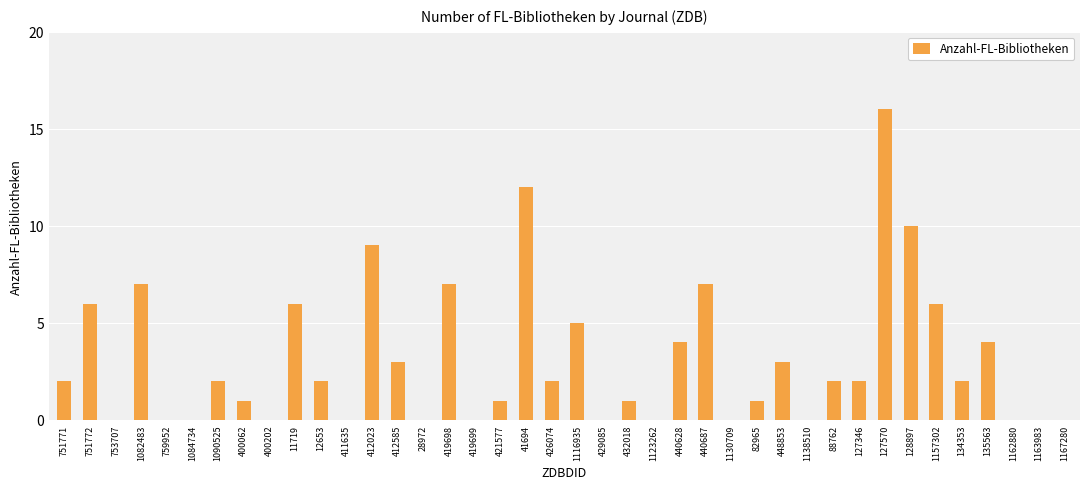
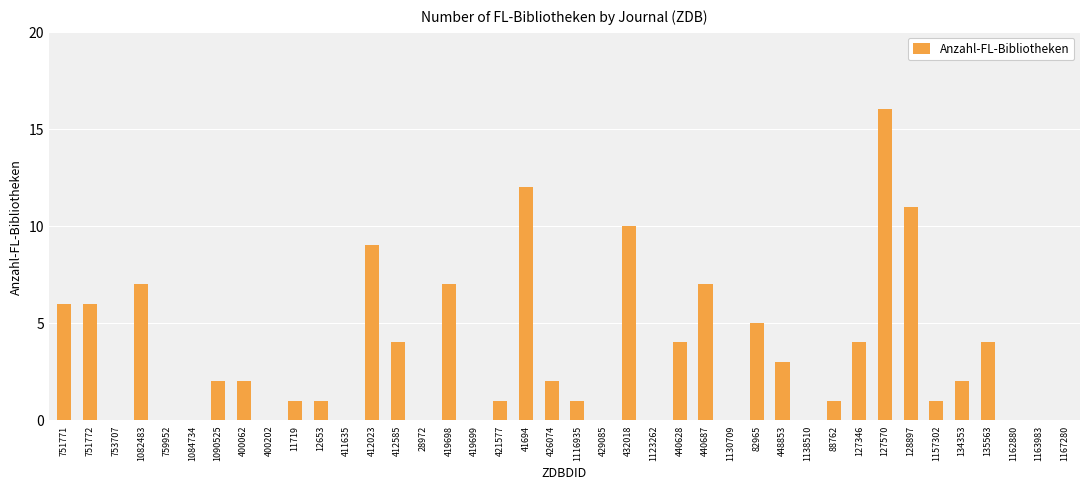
751771: 2 -> 6
400062: 1 -> 2
11719: 6 -> 1
12653: 2 -> 1
412585: 3 -> 4
1116935: 5 -> 1
432018: 1 -> 10
82965: 1 -> 5
88762: 2 -> 1
127346: 2 -> 4
128897: 10 -> 11
1157302: 6 -> 1
